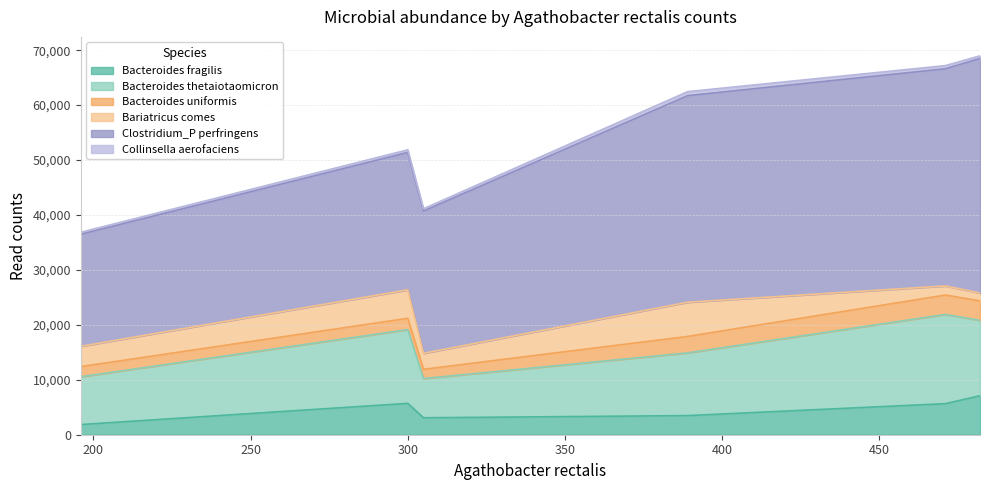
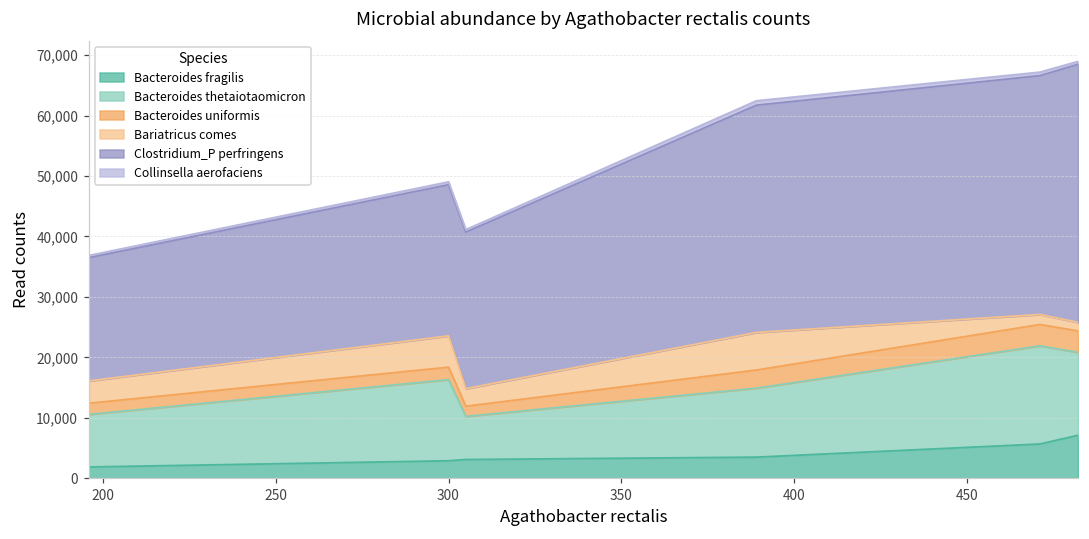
Bacteroides fragilis, 300: 6,000 -> 3,000
